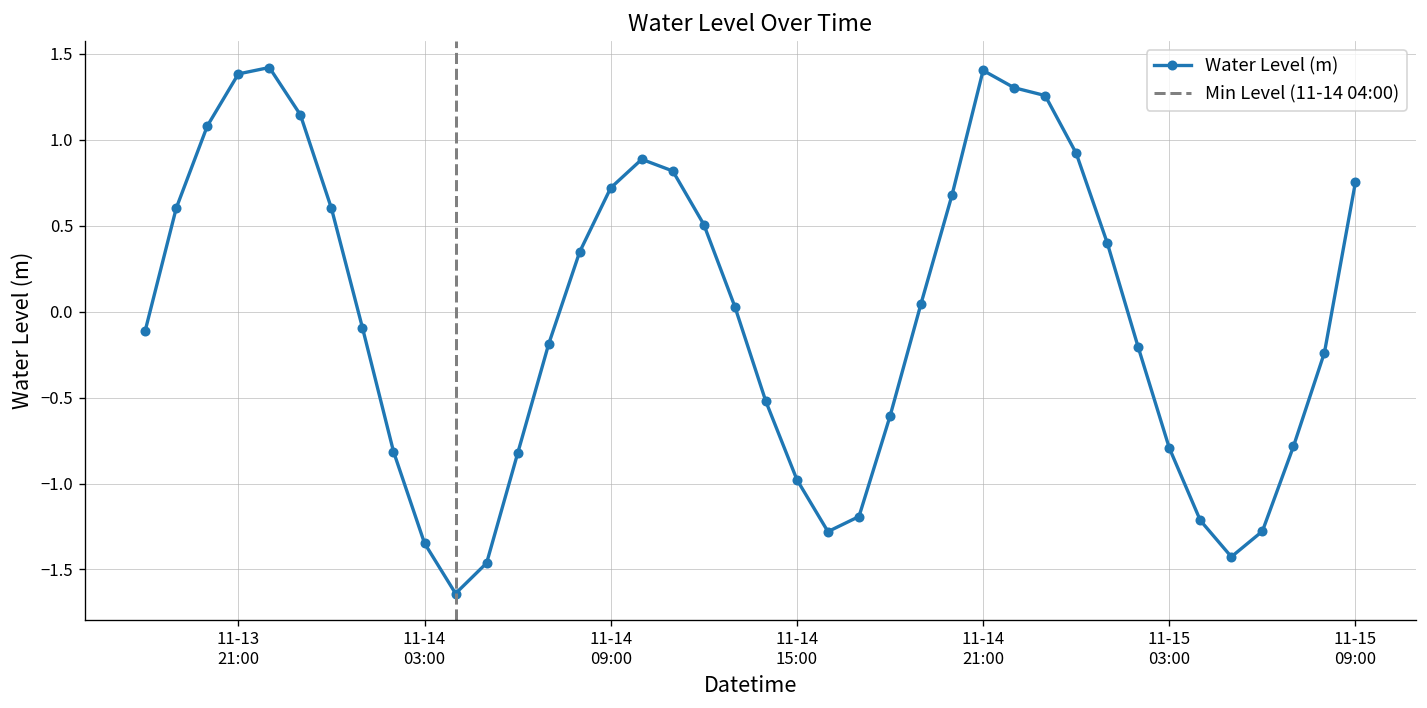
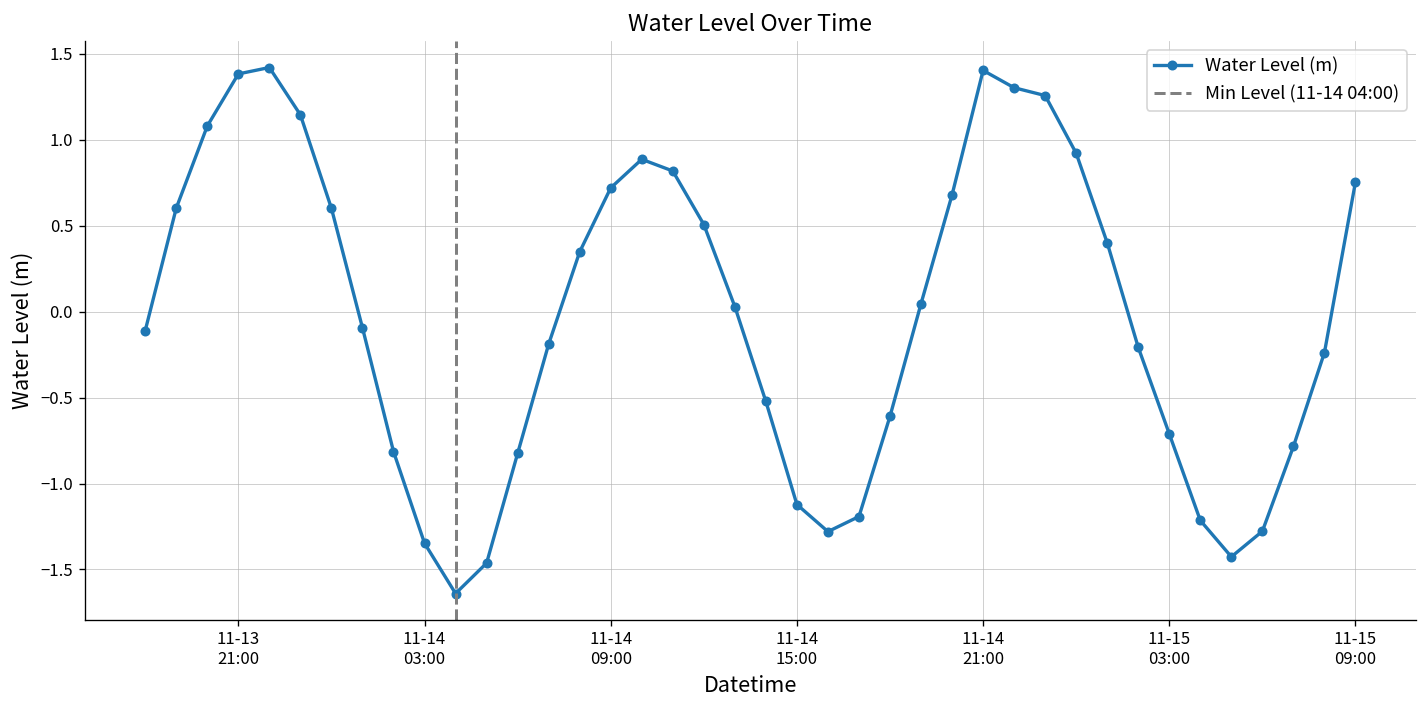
11-14 15:00: -0.98 -> -1.12
11-15 03:00: -0.79 -> -0.71
